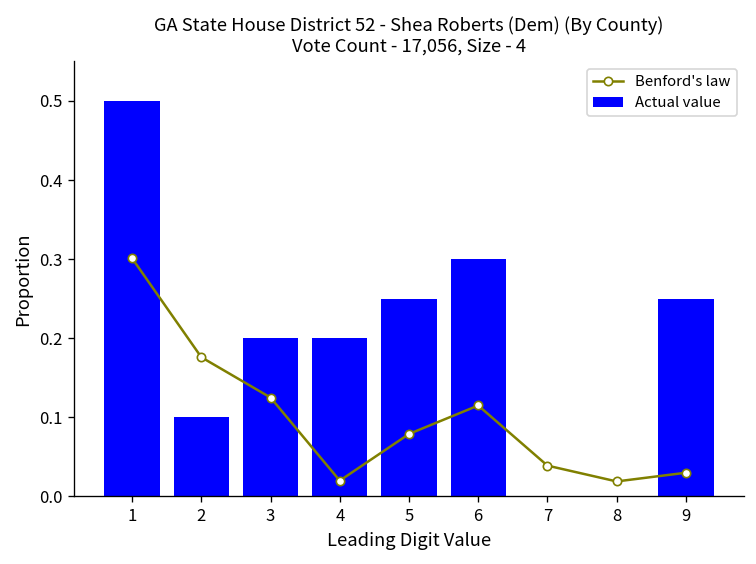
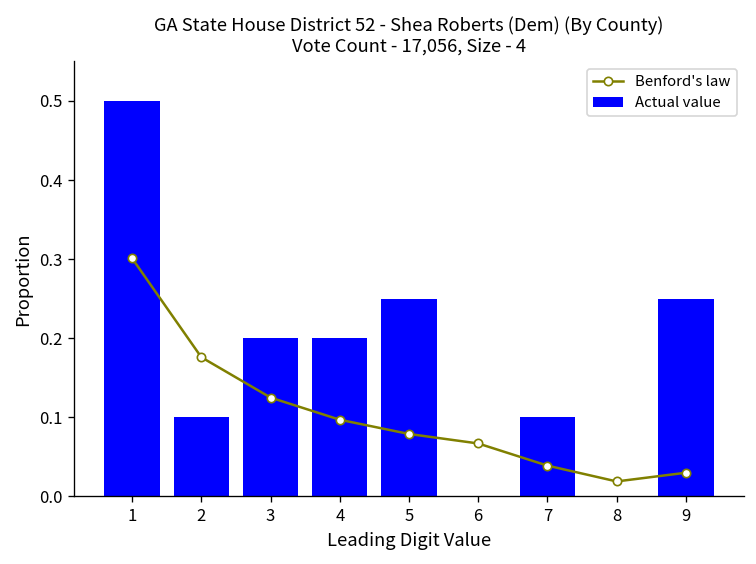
Benford's law, 4: 0.02 -> 0.10
Benford's law, 6: 0.12 -> 0.07
Actual value, 6: 0.3 -> 0.0
Actual value, 7: 0.0 -> 0.1
